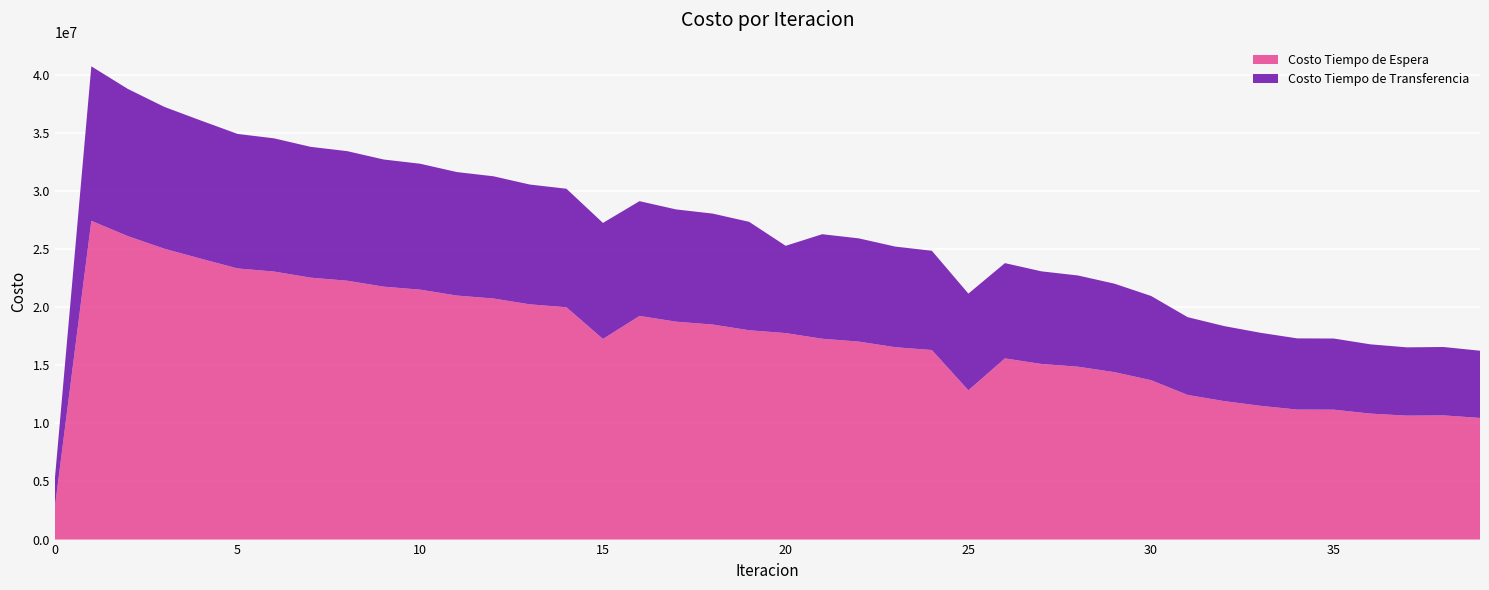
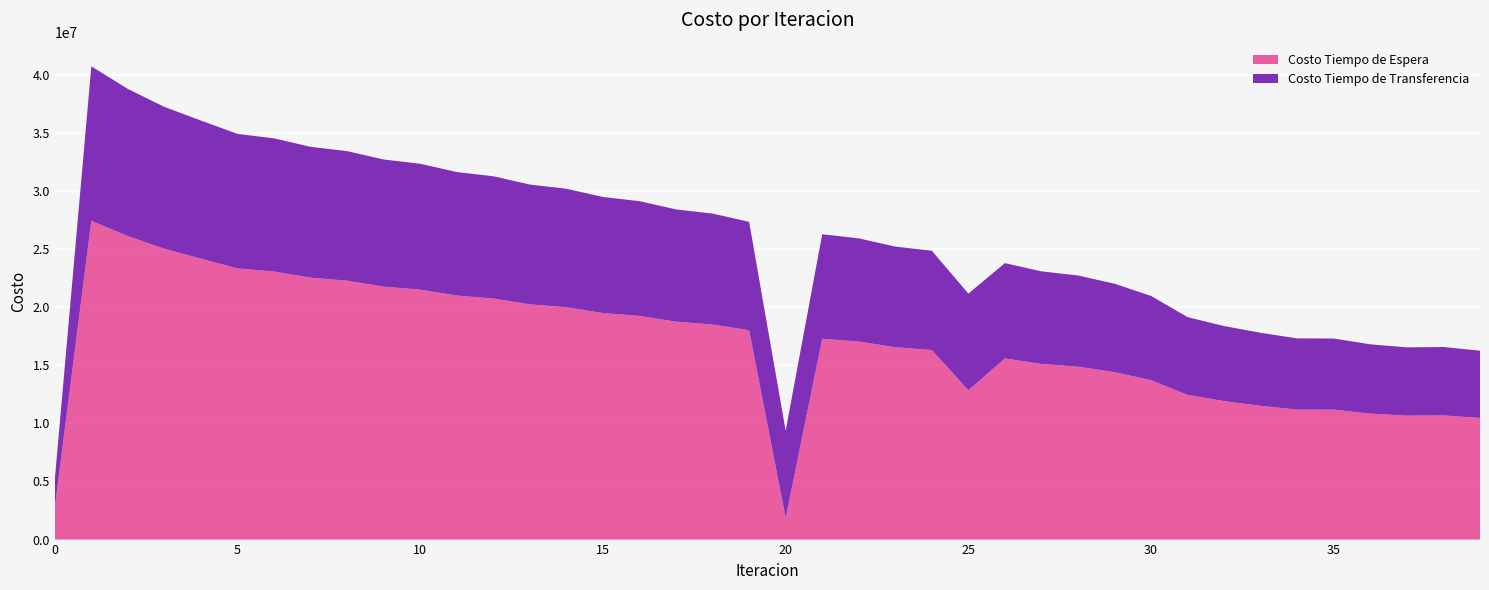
Costo Tiempo de Espera, 15: 17300000 -> 19500000
Costo Tiempo de Espera, 20: 17800000 -> 1900000
